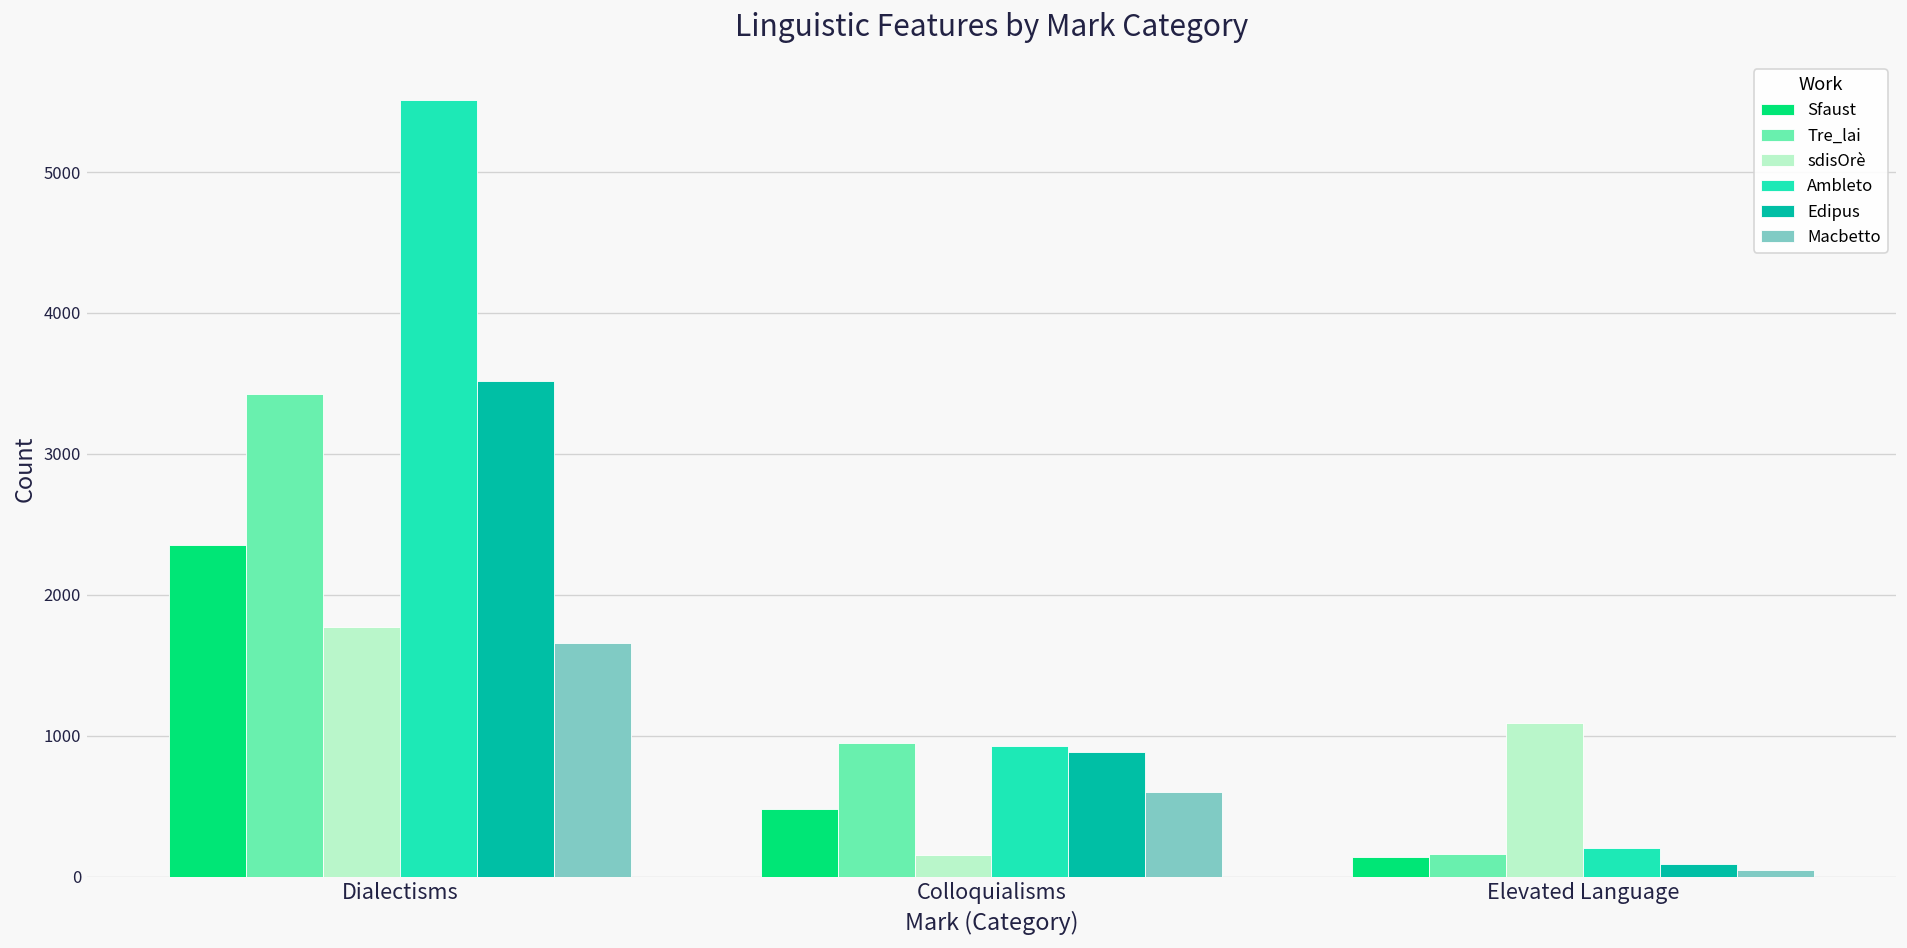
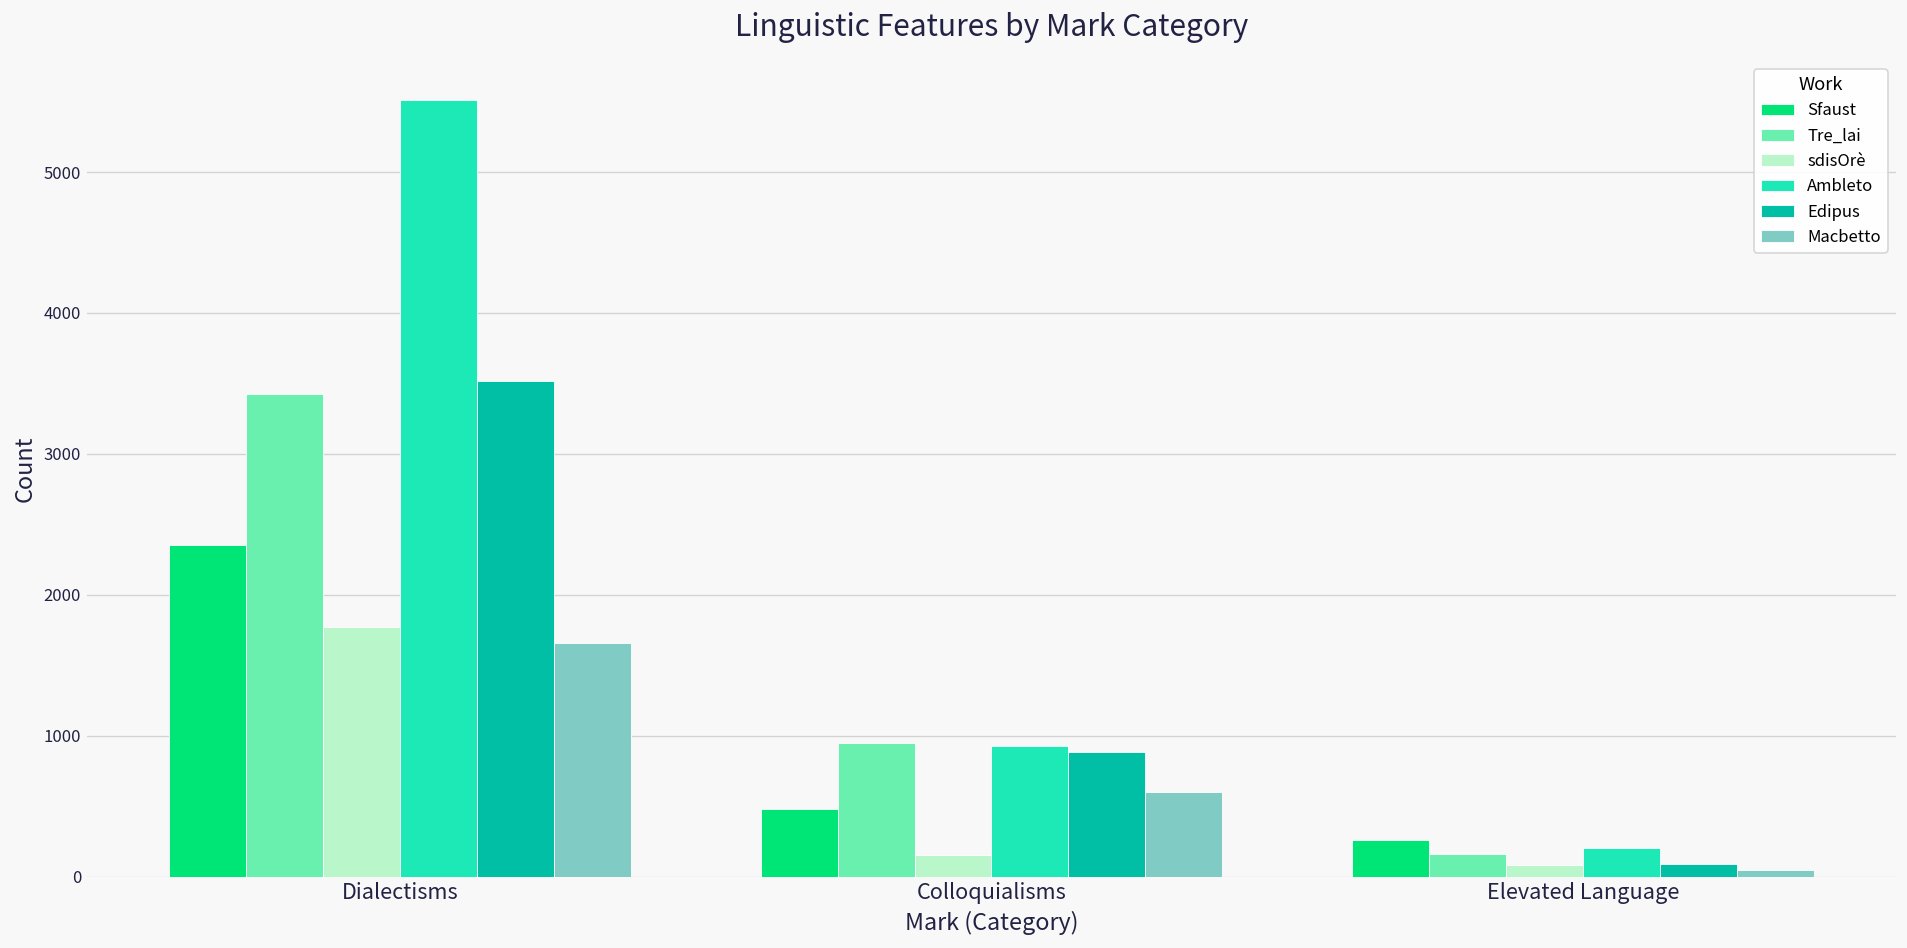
Sfaust, Elevated Language: 140 -> 260
sdisOrè, Elevated Language: 1090 -> 80
